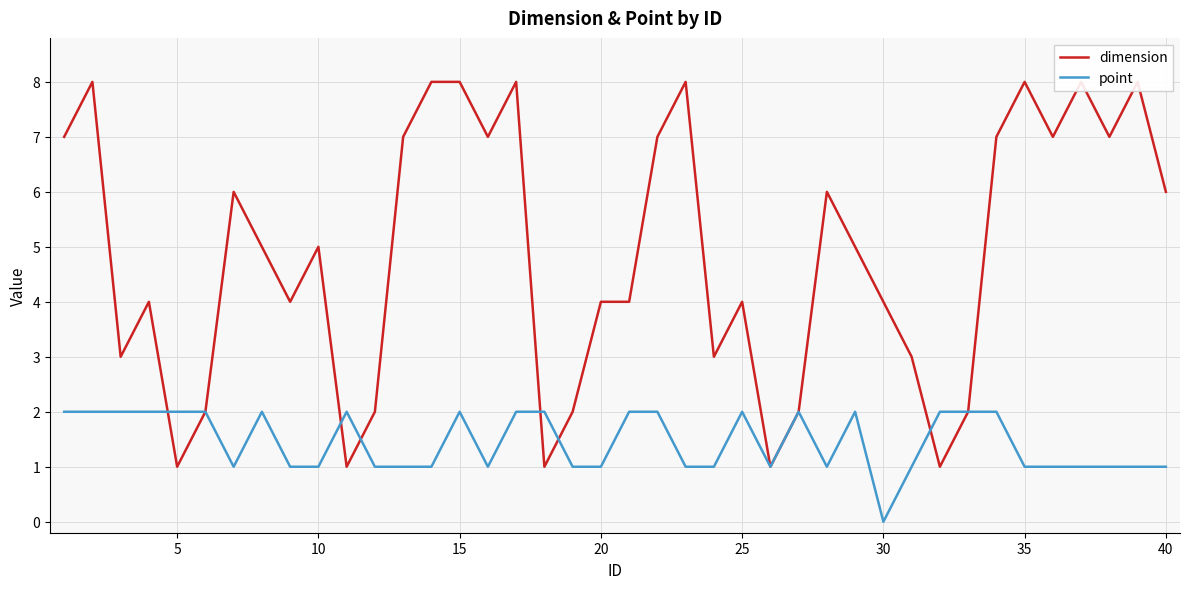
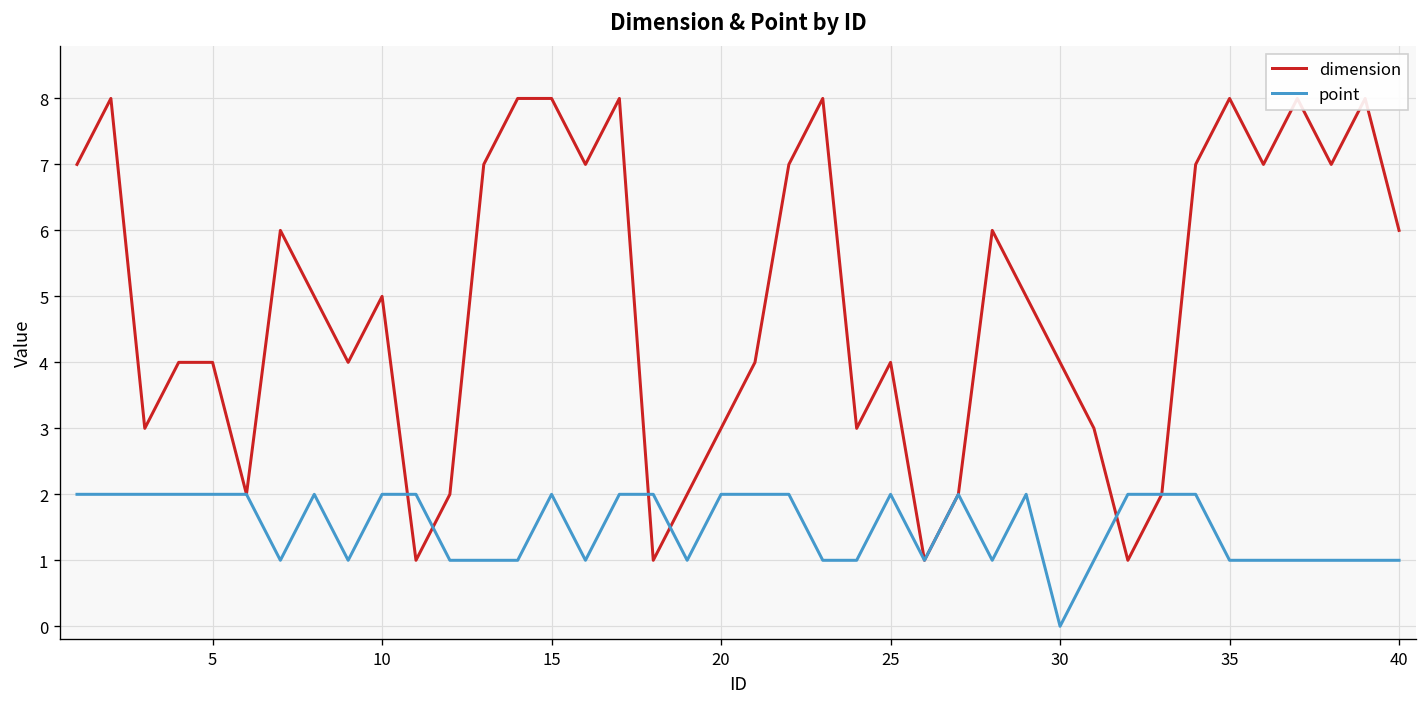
dimension, 5: 1 -> 4
point, 10: 1 -> 2
dimension, 20: 4 -> 3
point, 20: 1 -> 2
